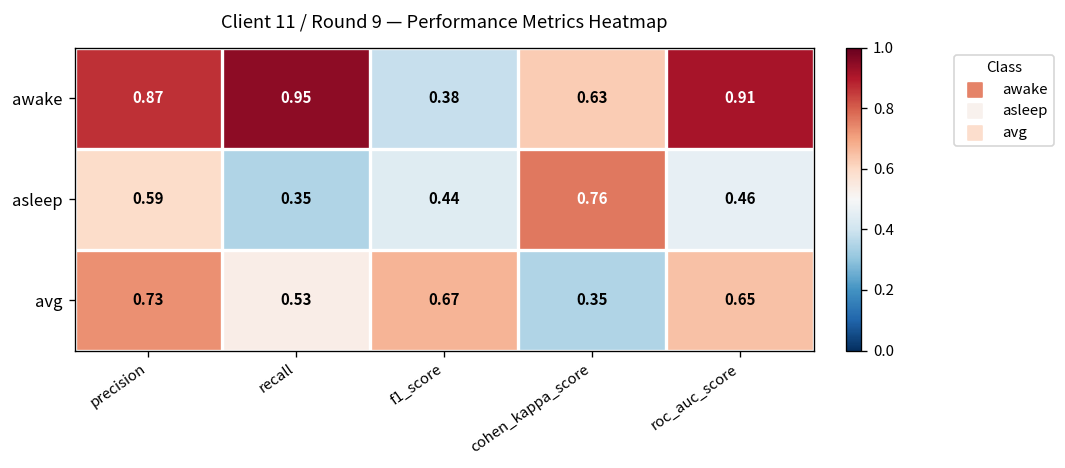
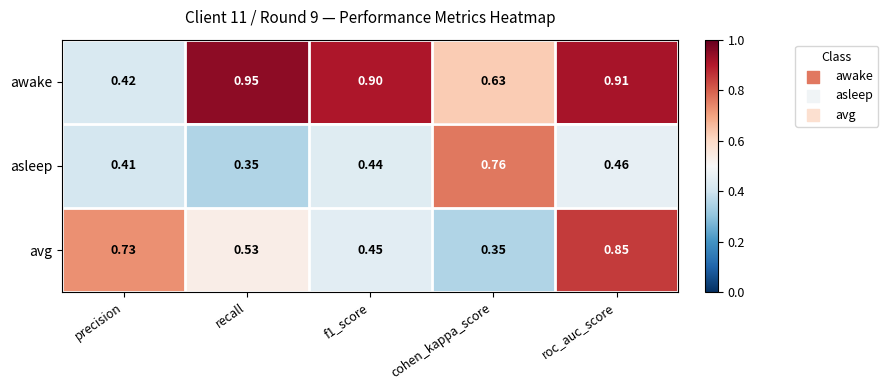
awake, precision: 0.87 -> 0.42
awake, f1_score: 0.38 -> 0.90
asleep, precision: 0.59 -> 0.41
avg, f1_score: 0.67 -> 0.45
avg, roc_auc_score: 0.65 -> 0.85
